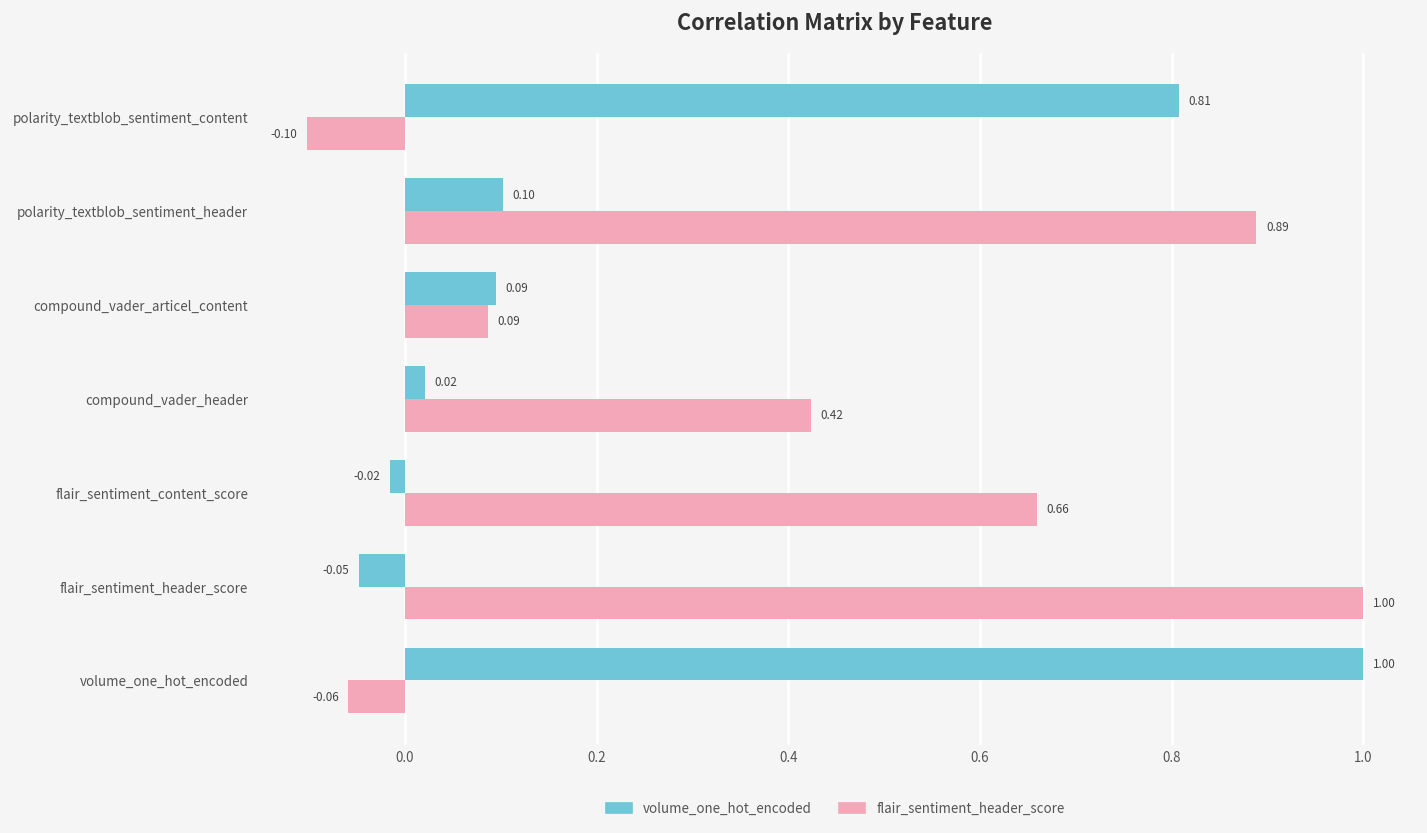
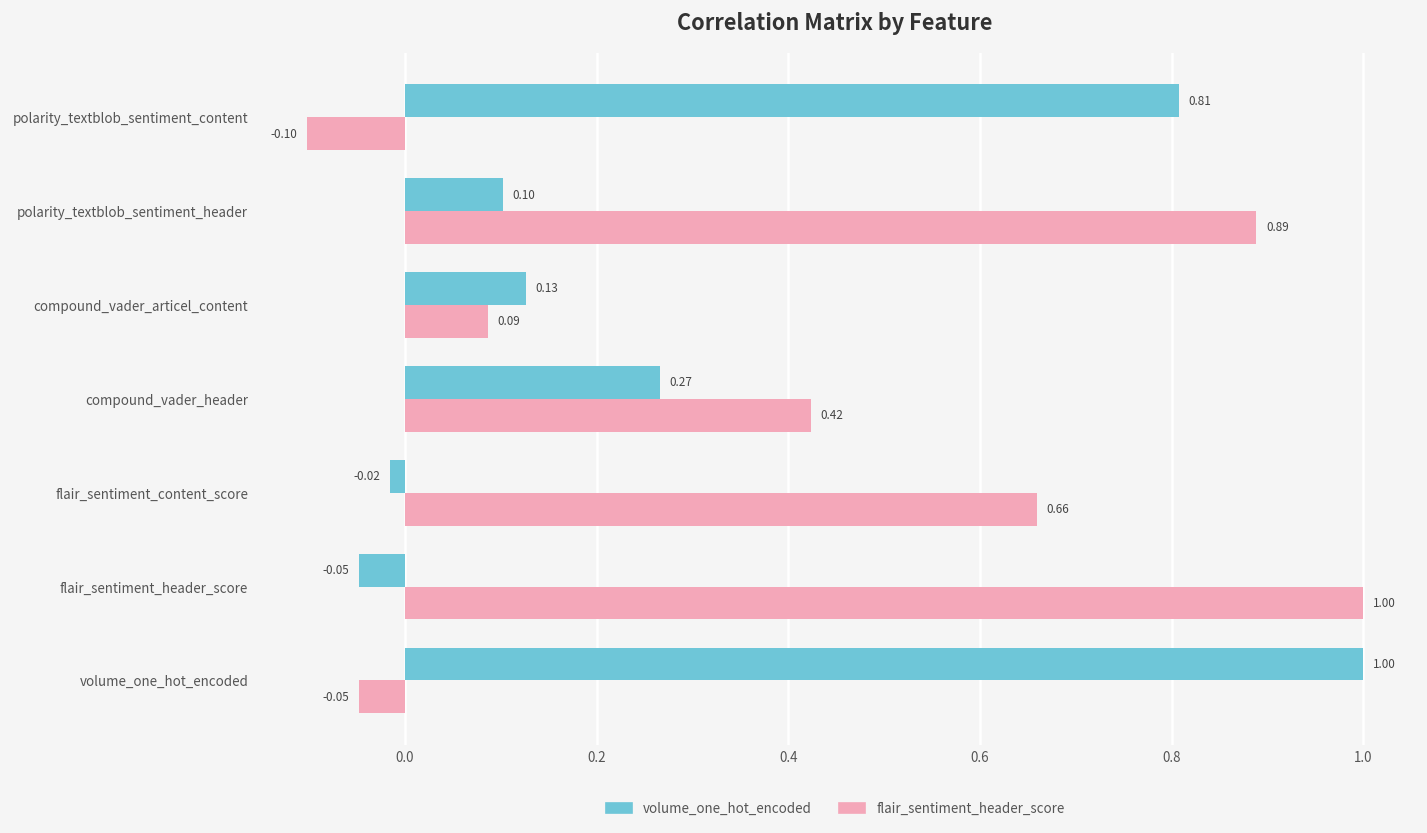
volume_one_hot_encoded, compound_vader_articel_content: 0.09 -> 0.13
volume_one_hot_encoded, compound_vader_header: 0.02 -> 0.27
flair_sentiment_header_score, volume_one_hot_encoded: -0.06 -> -0.05
